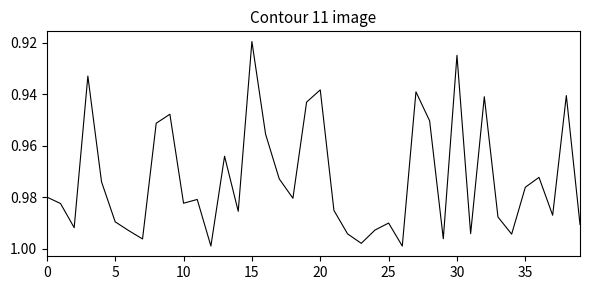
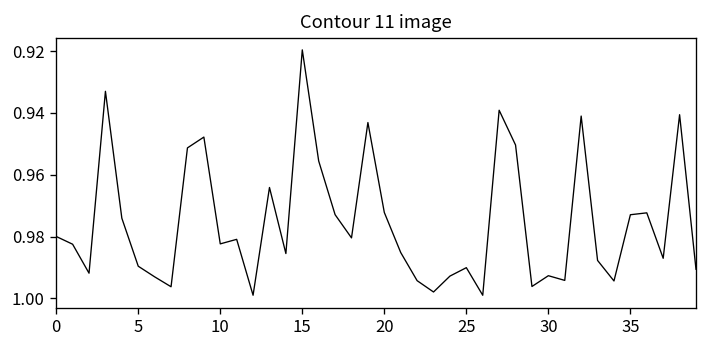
20: 0.938 -> 0.972
30: 0.925 -> 0.993
35: 0.976 -> 0.973
